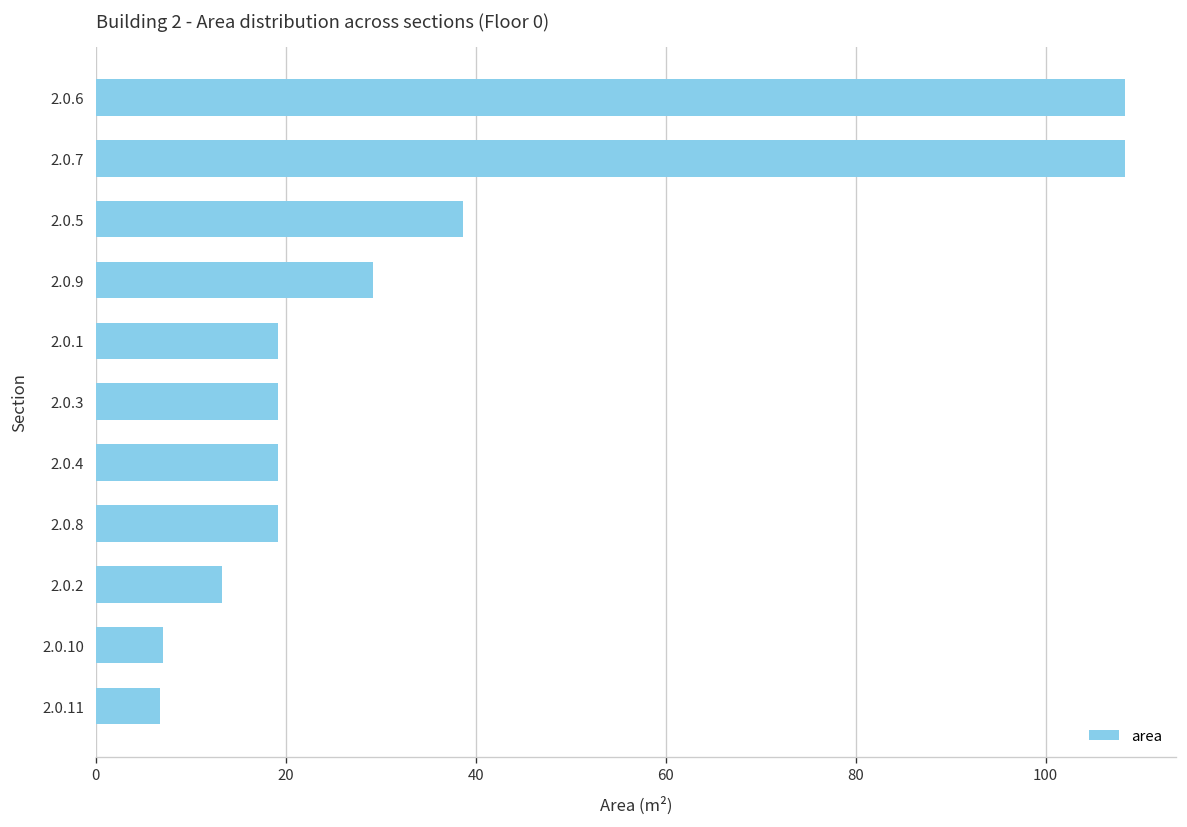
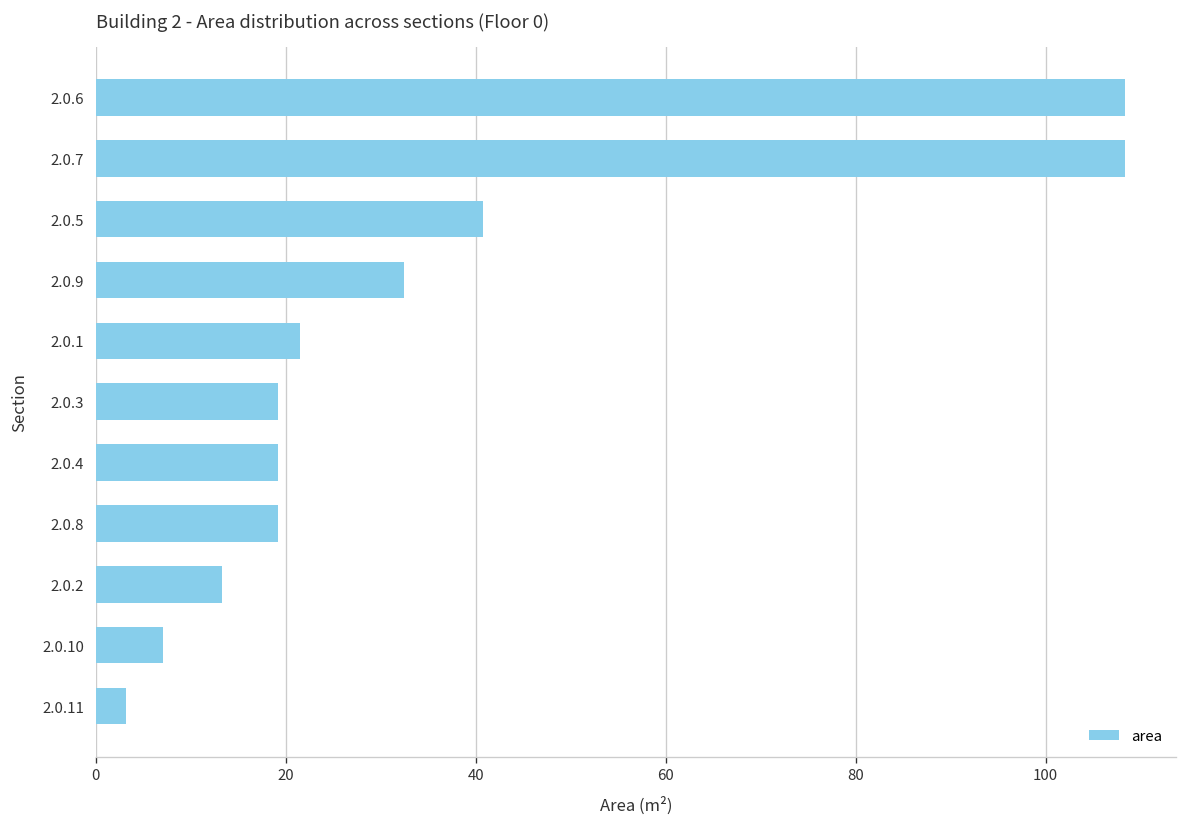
2.0.5: 39 -> 41
2.0.9: 29 -> 32
2.0.1: 19 -> 22
2.0.11: 7 -> 3
